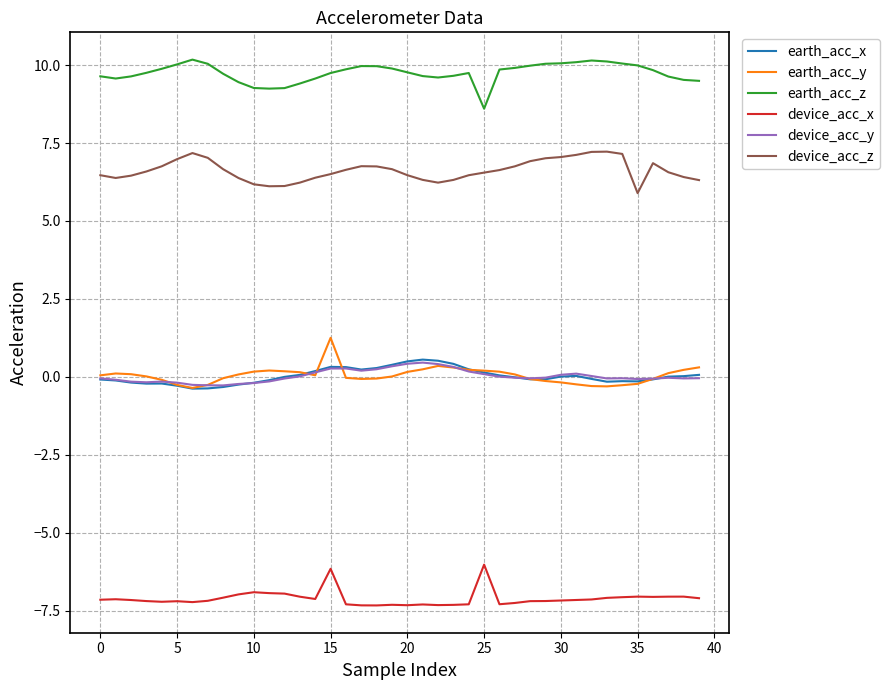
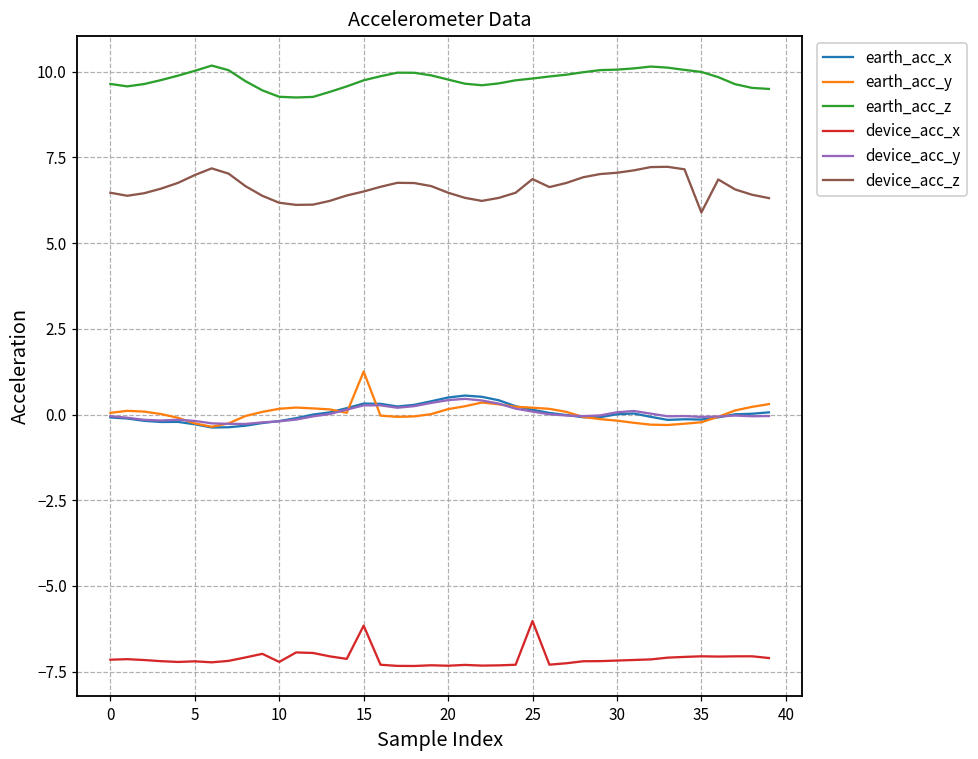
device_acc_x, 10: -6.9 -> -7.2
earth_acc_z, 25: 8.6 -> 9.8
device_acc_z, 25: 6.6 -> 6.9
